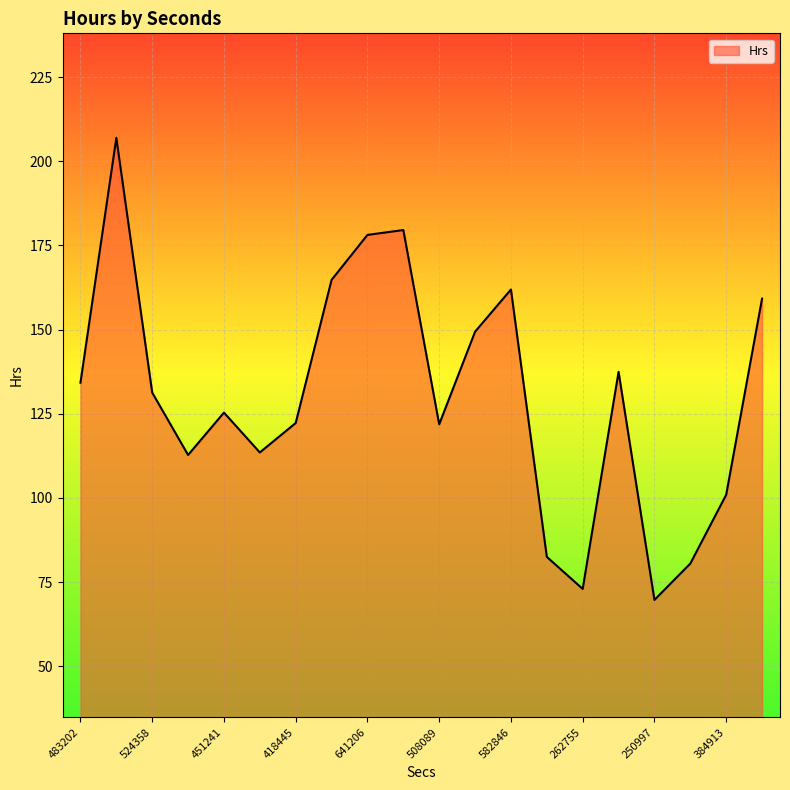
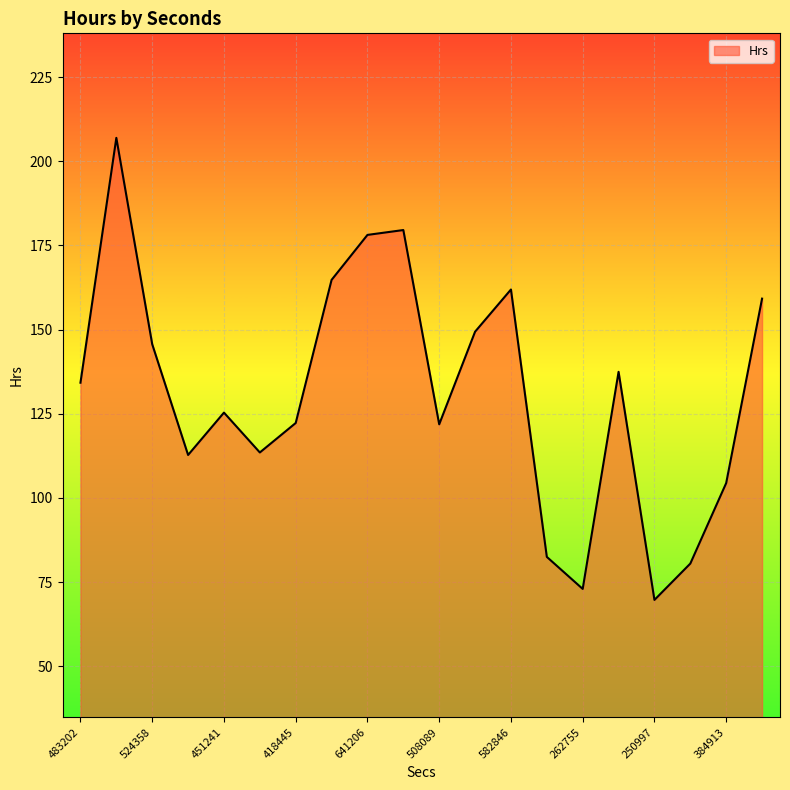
524358: 131 -> 146
384913: 101 -> 104
